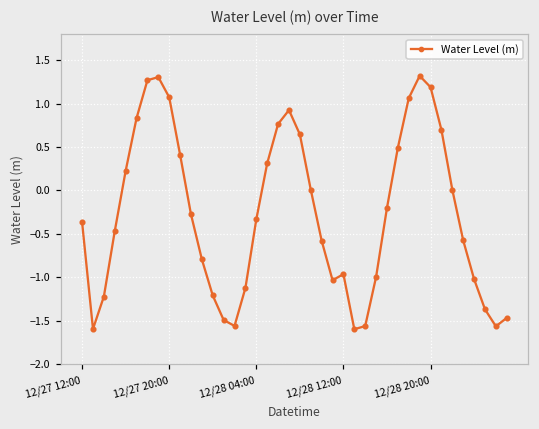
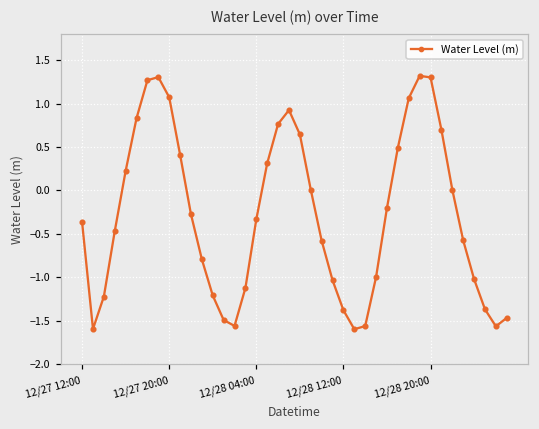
12/28 12:00: -1.0 -> -1.4
12/28 20:00: 1.2 -> 1.3
